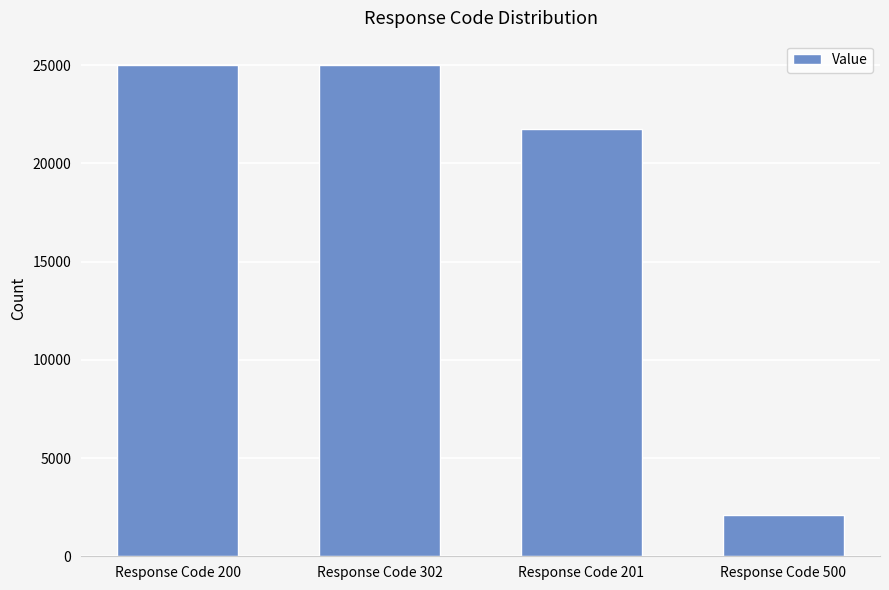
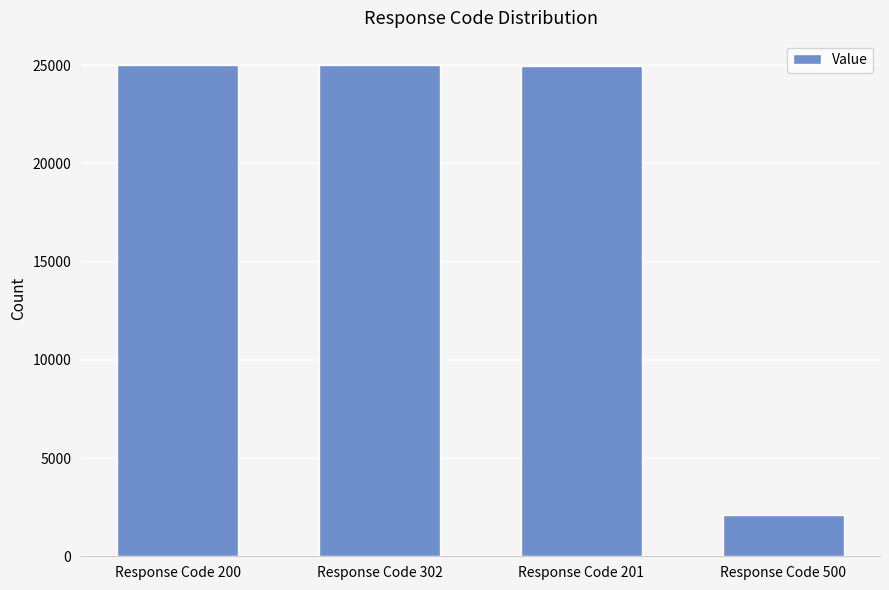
Response Code 201: 21800 -> 25000
